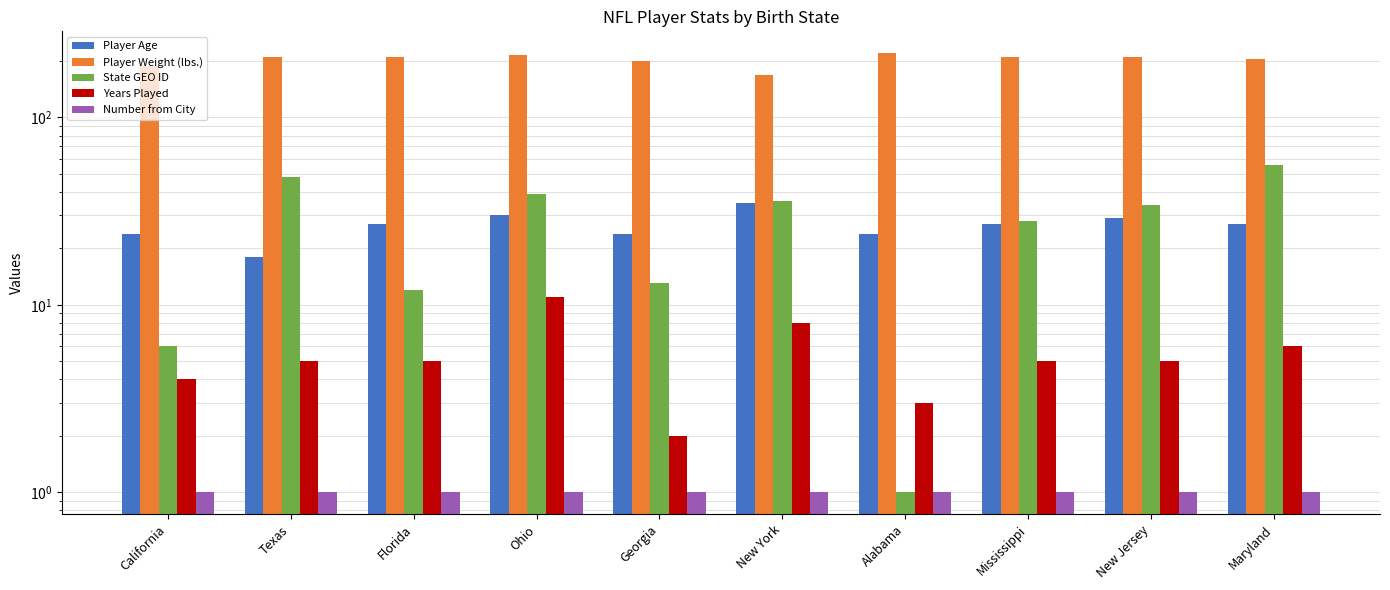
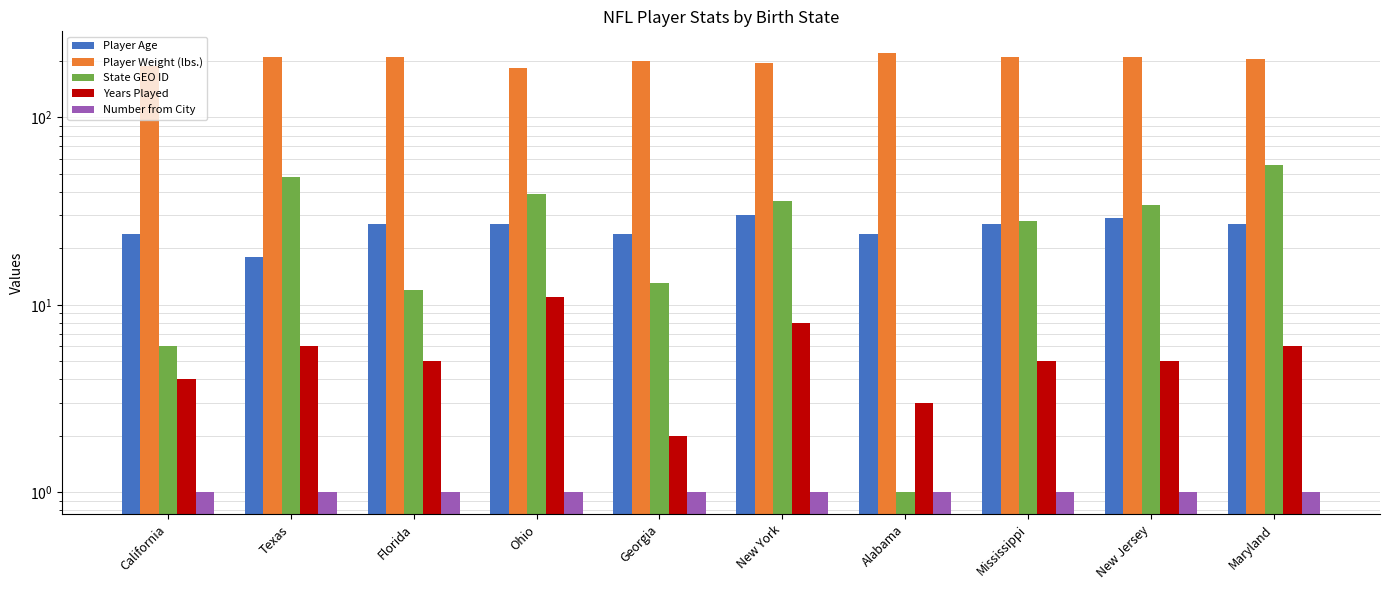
Years Played, Texas: 5 -> 6
Player Age, Ohio: 30 -> 27
Player Weight (lbs.), Ohio: 220 -> 180
Player Age, New York: 35 -> 30
Player Weight (lbs.), New York: 170 -> 200
